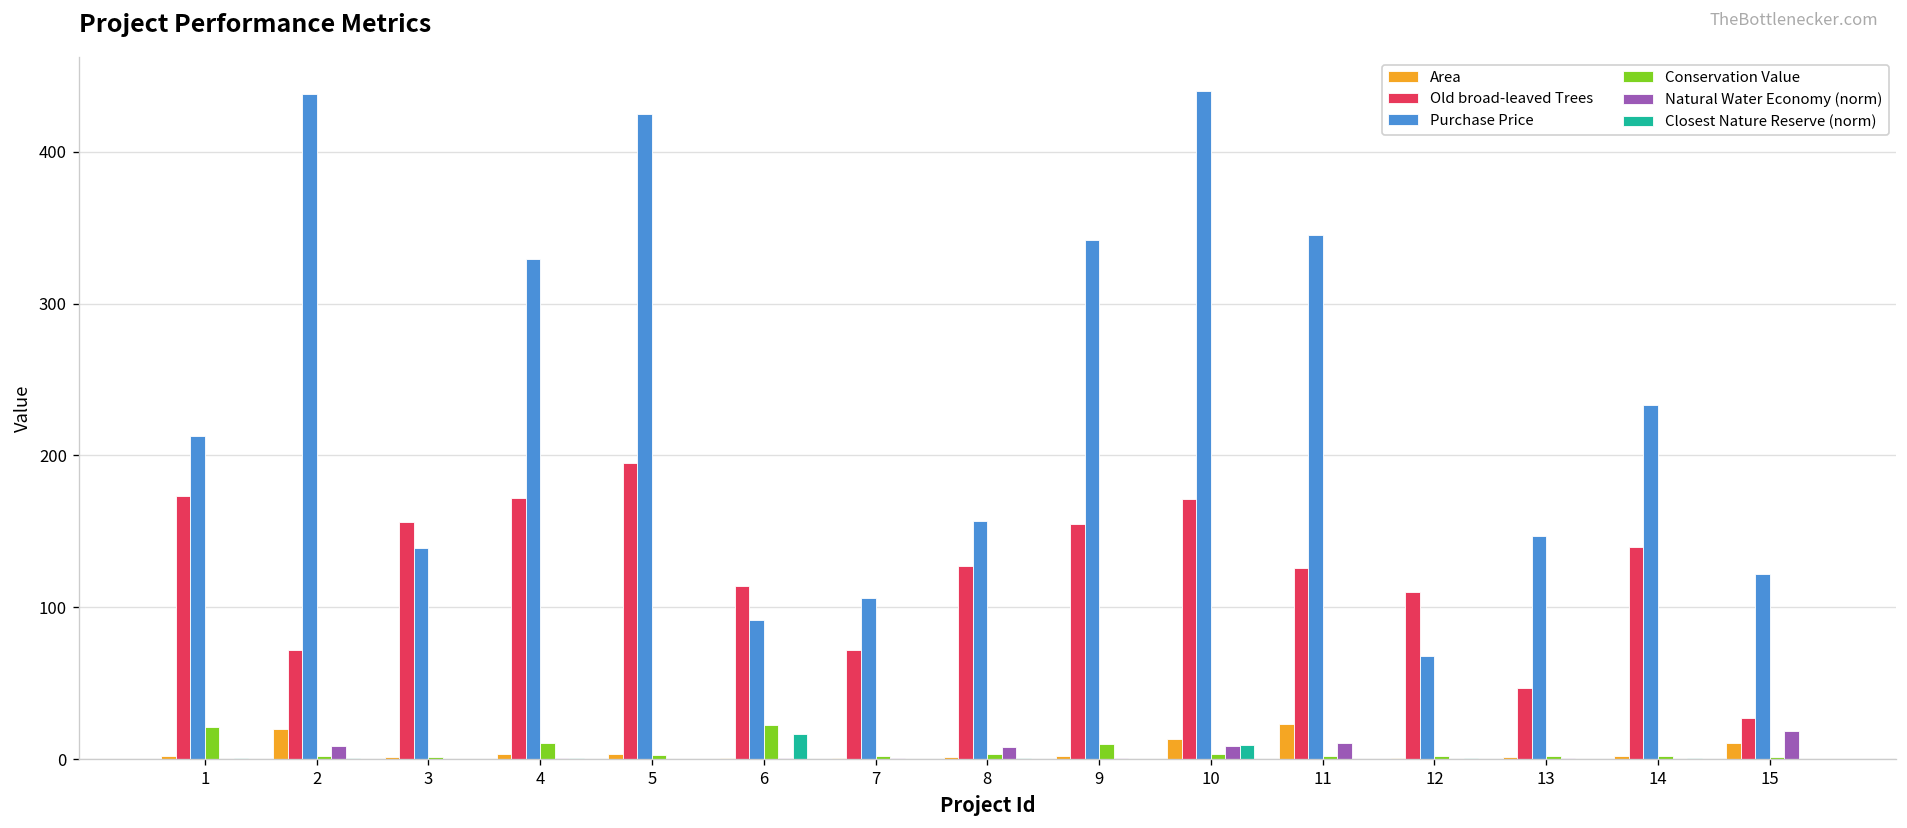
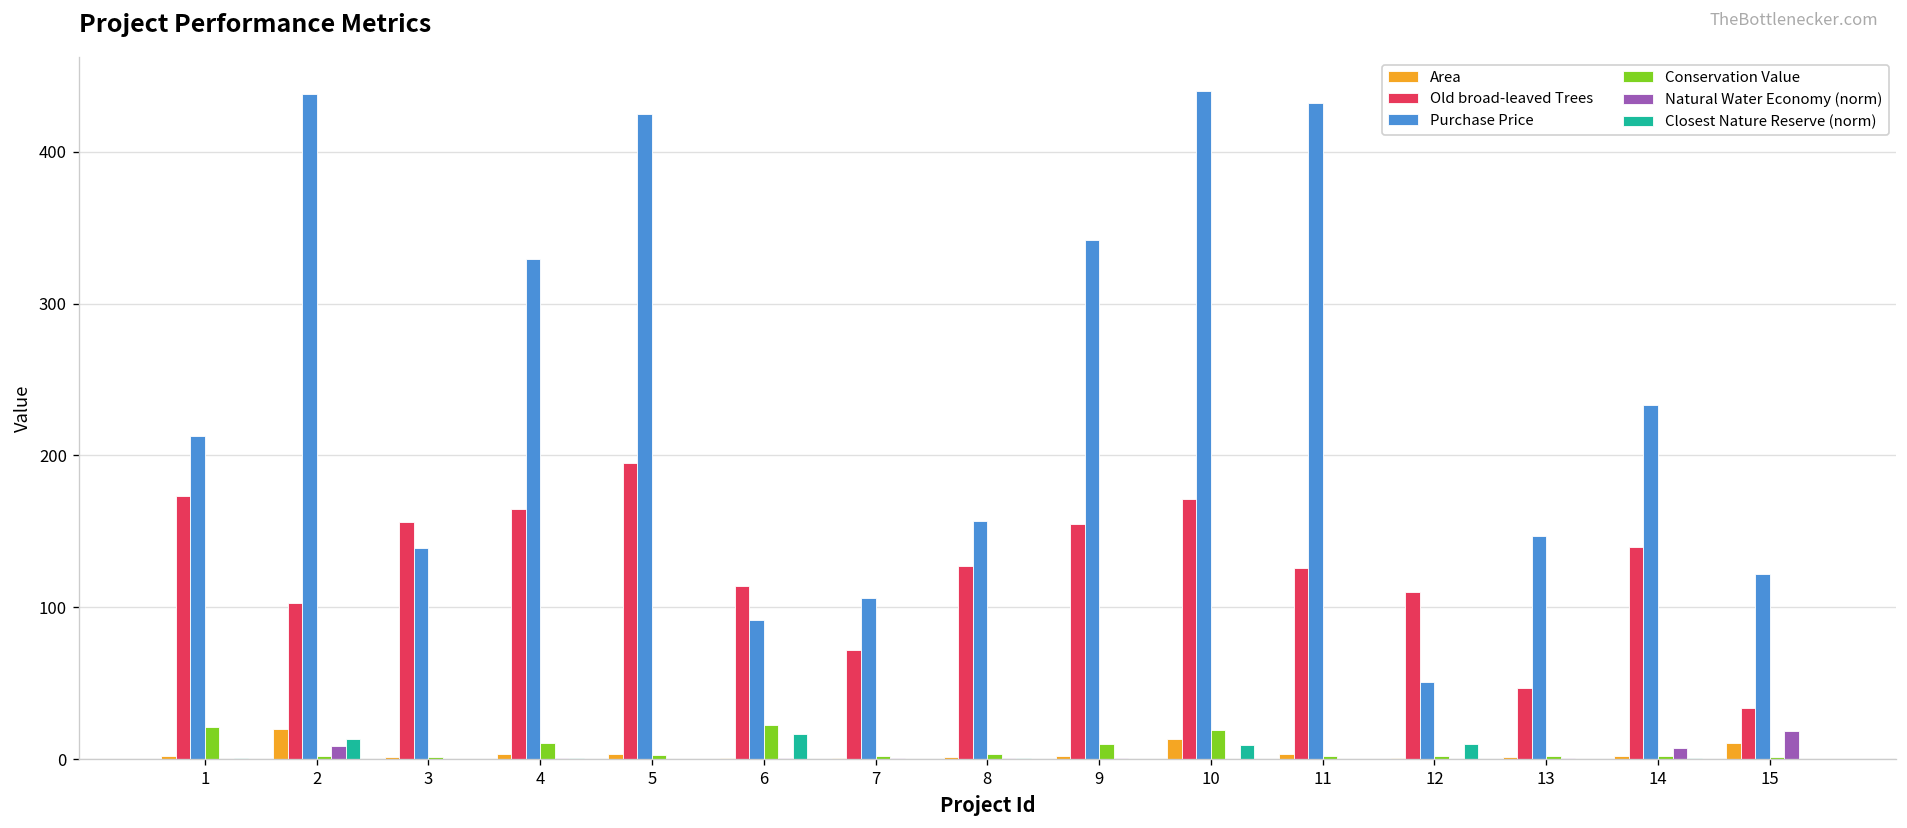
Old broad-leaved Trees, 2: 72 -> 103
Closest Nature Reserve (norm), 2: 1 -> 13
Old broad-leaved Trees, 4: 172 -> 165
Natural Water Economy (norm), 8: 8 -> 1
Conservation Value, 10: 3 -> 19
Natural Water Economy (norm), 10: 9 -> 0
Area, 11: 24 -> 4
Purchase Price, 11: 345 -> 432
Natural Water Economy (norm), 11: 11 -> 0
Purchase Price, 12: 68 -> 51
Closest Nature Reserve (norm), 12: 1 -> 10
Natural Water Economy (norm), 14: 0 -> 8
Old broad-leaved Trees, 15: 27 -> 34
